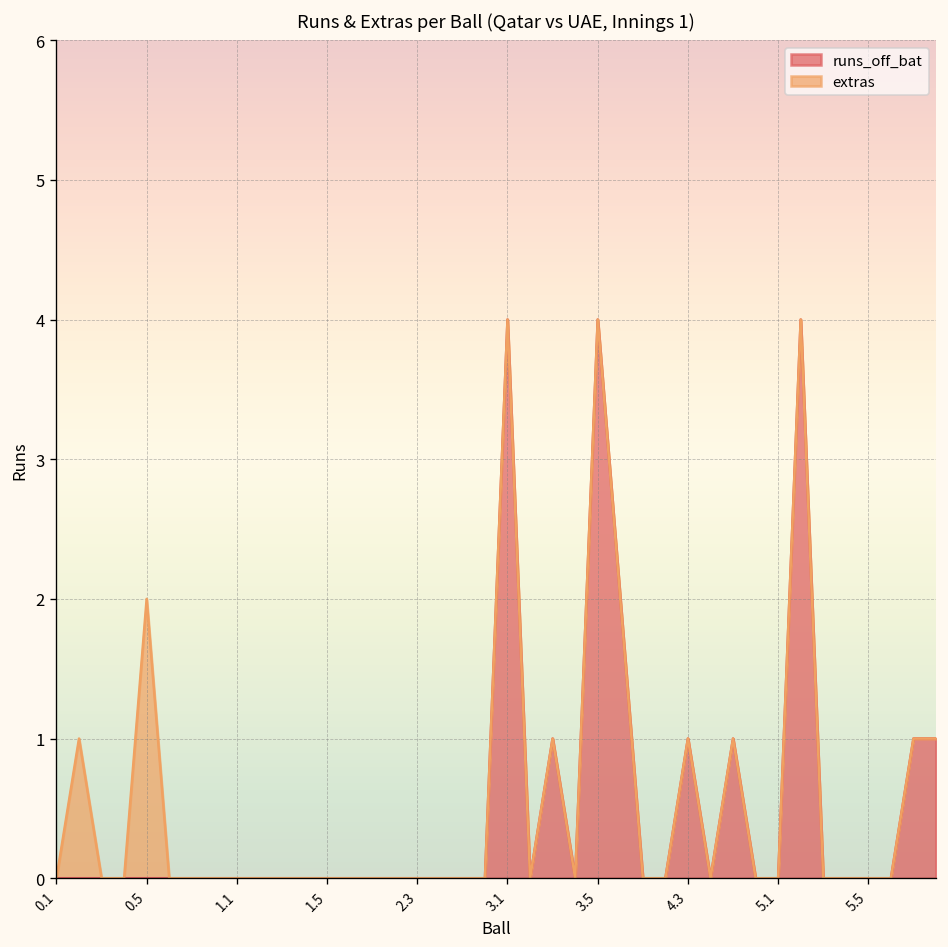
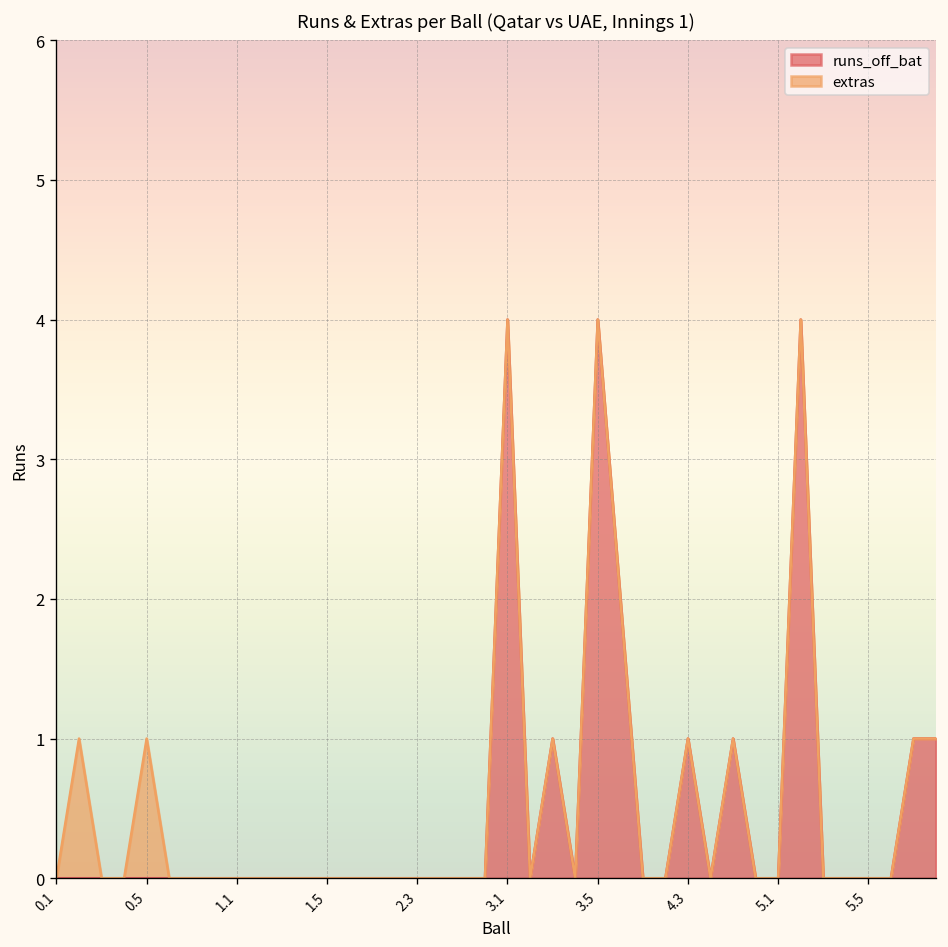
extras, 0.5: 2 -> 1
